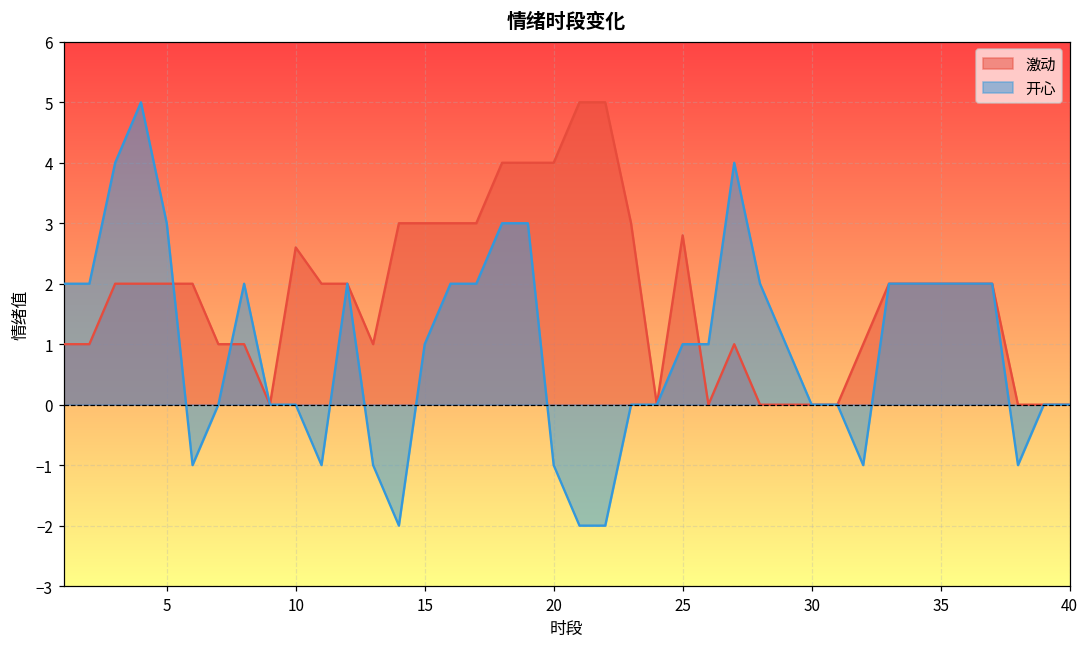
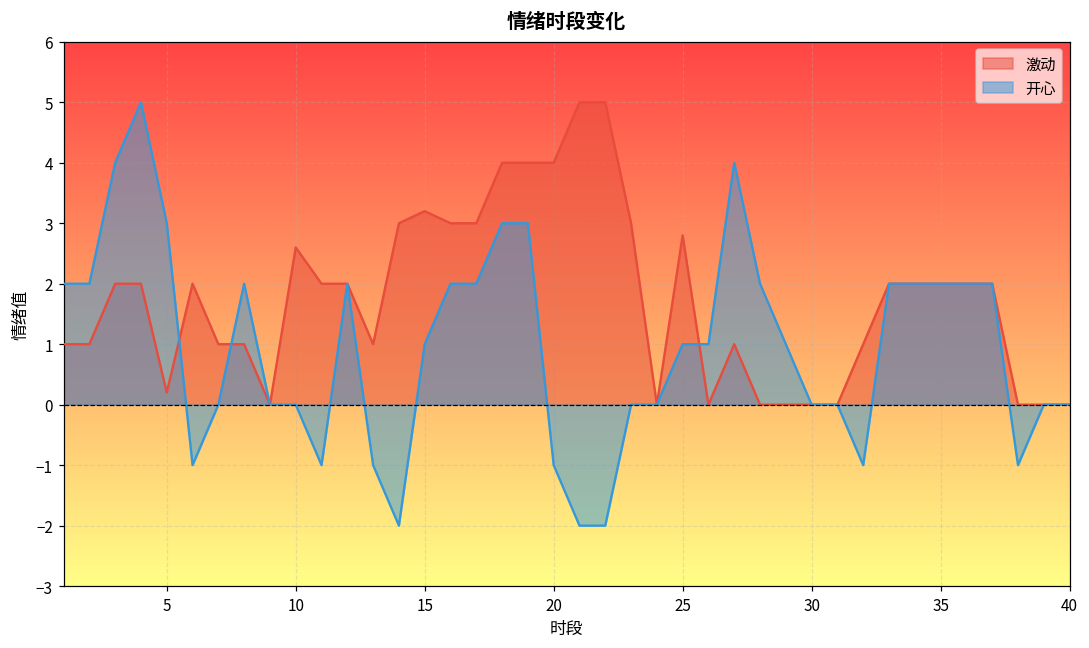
激动, 5: 2.0 -> 0.2
激动, 15: 3.0 -> 3.2
